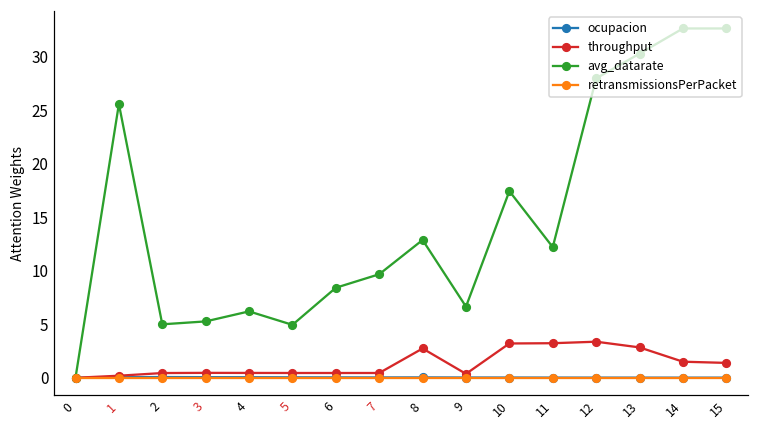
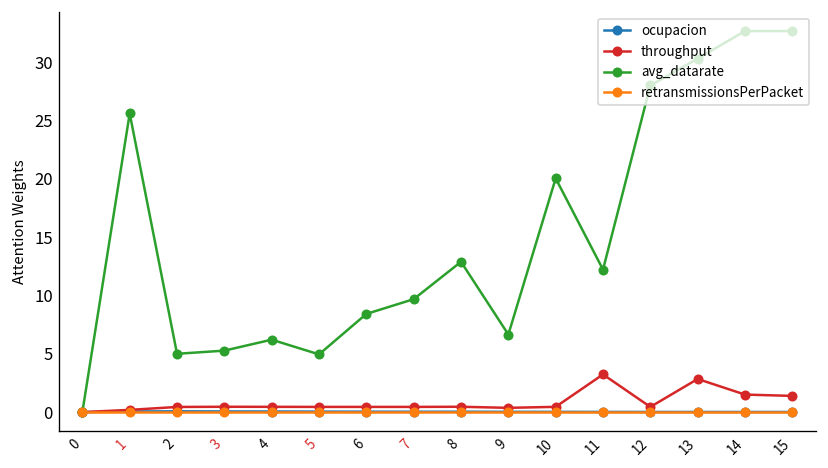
throughput, 8: 3 -> 0
throughput, 10: 3 -> 0
avg_datarate, 10: 17 -> 20
throughput, 12: 3 -> 0
